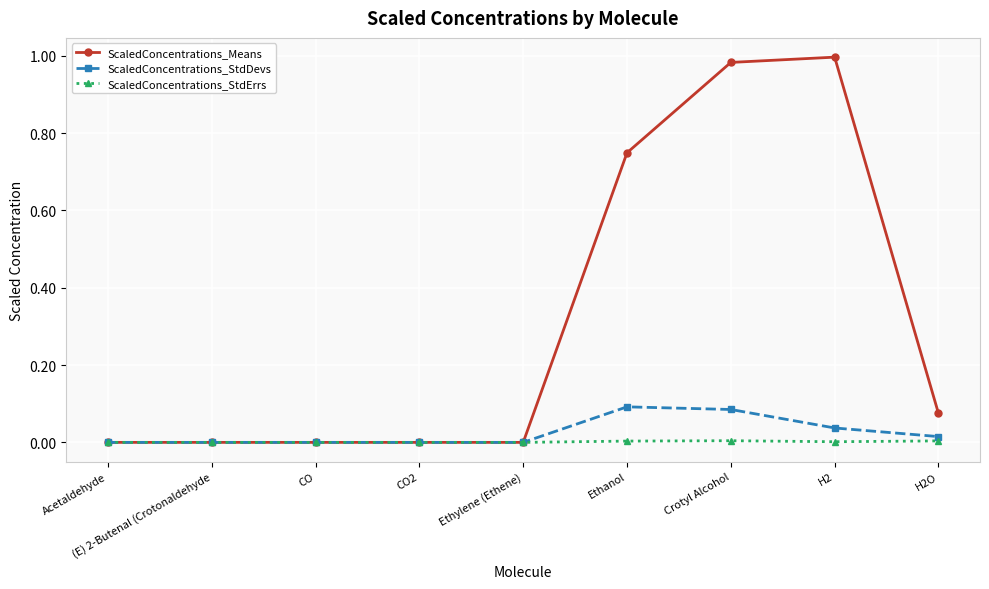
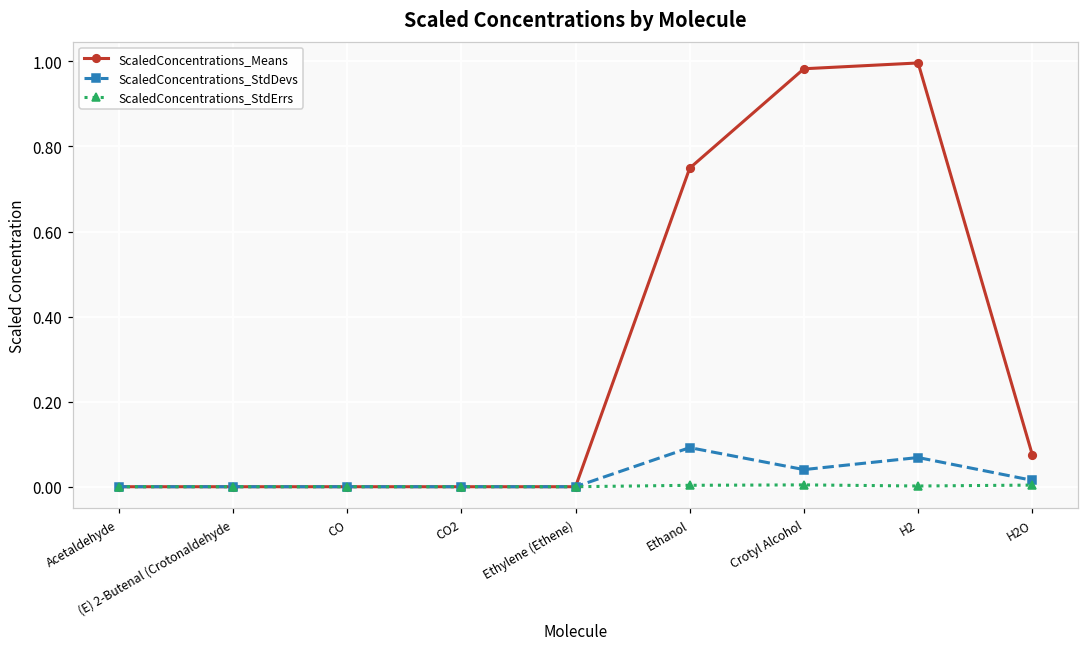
ScaledConcentrations_StdDevs, Crotyl Alcohol: 0.09 -> 0.04
ScaledConcentrations_StdDevs, H2: 0.04 -> 0.07
